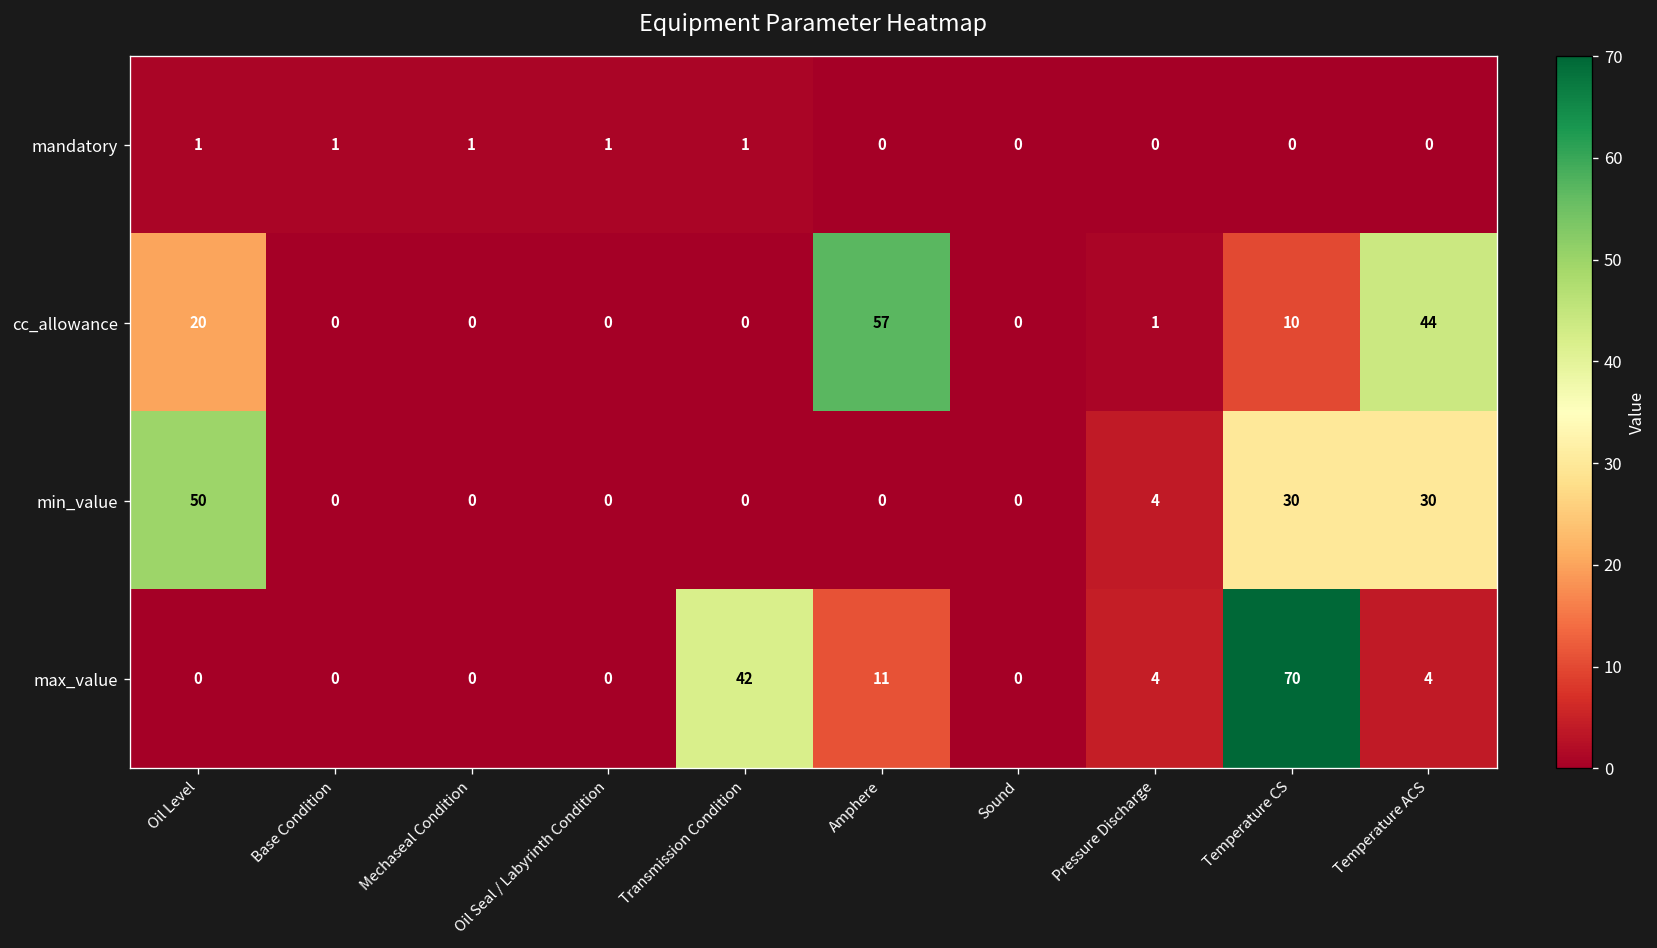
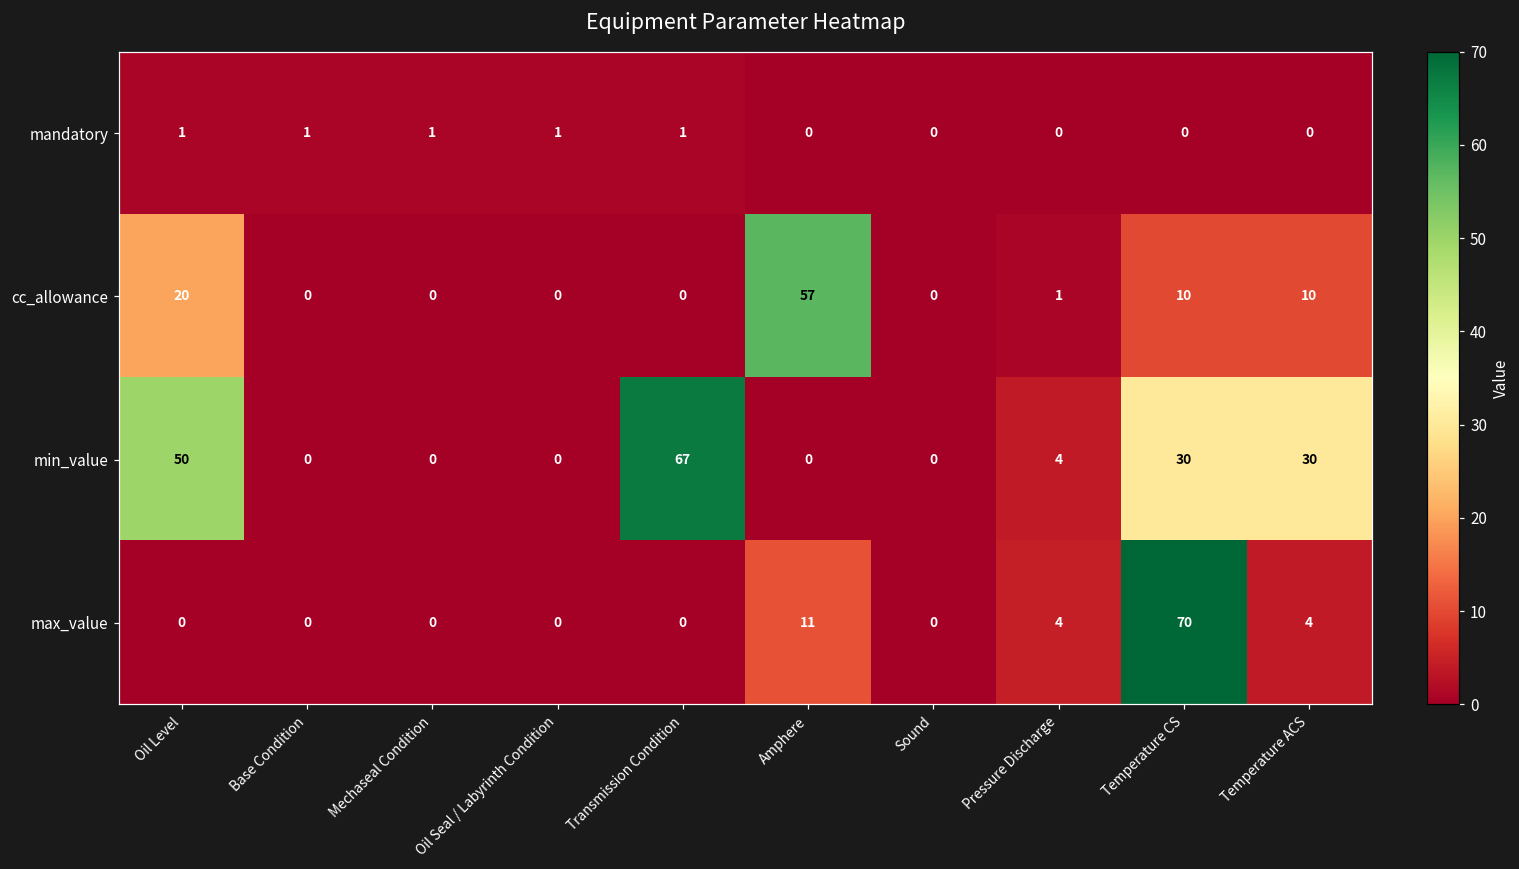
cc_allowance, Temperature ACS: 44 -> 10
min_value, Transmission Condition: 0 -> 67
max_value, Transmission Condition: 42 -> 0
